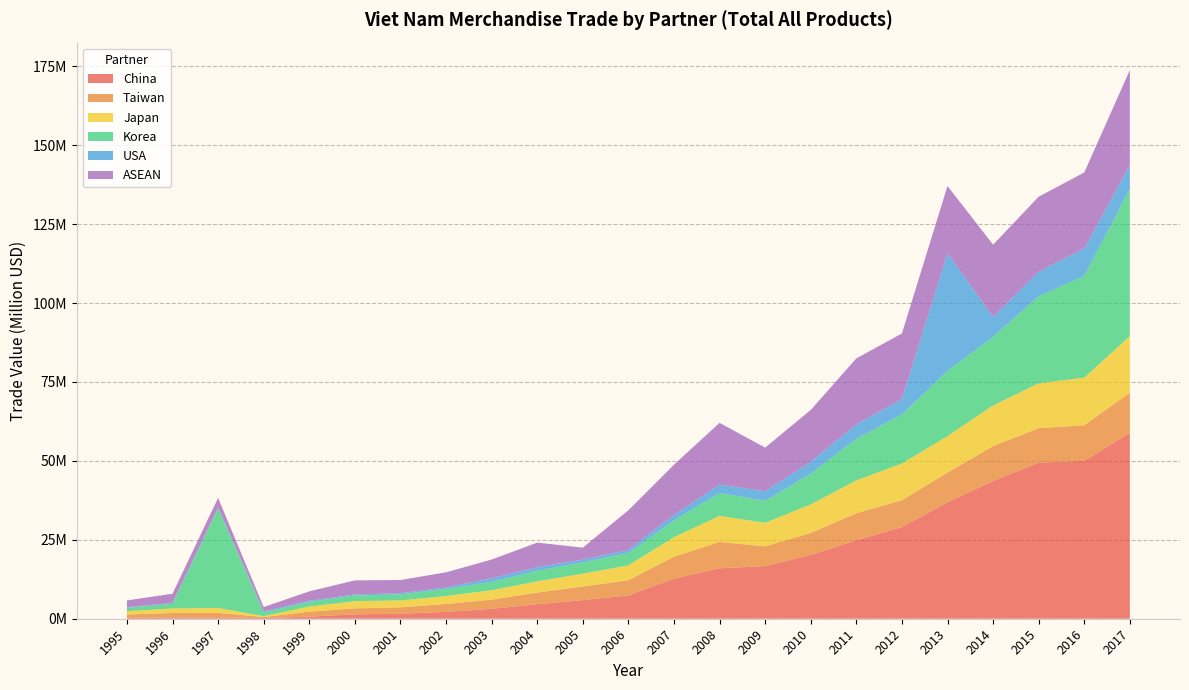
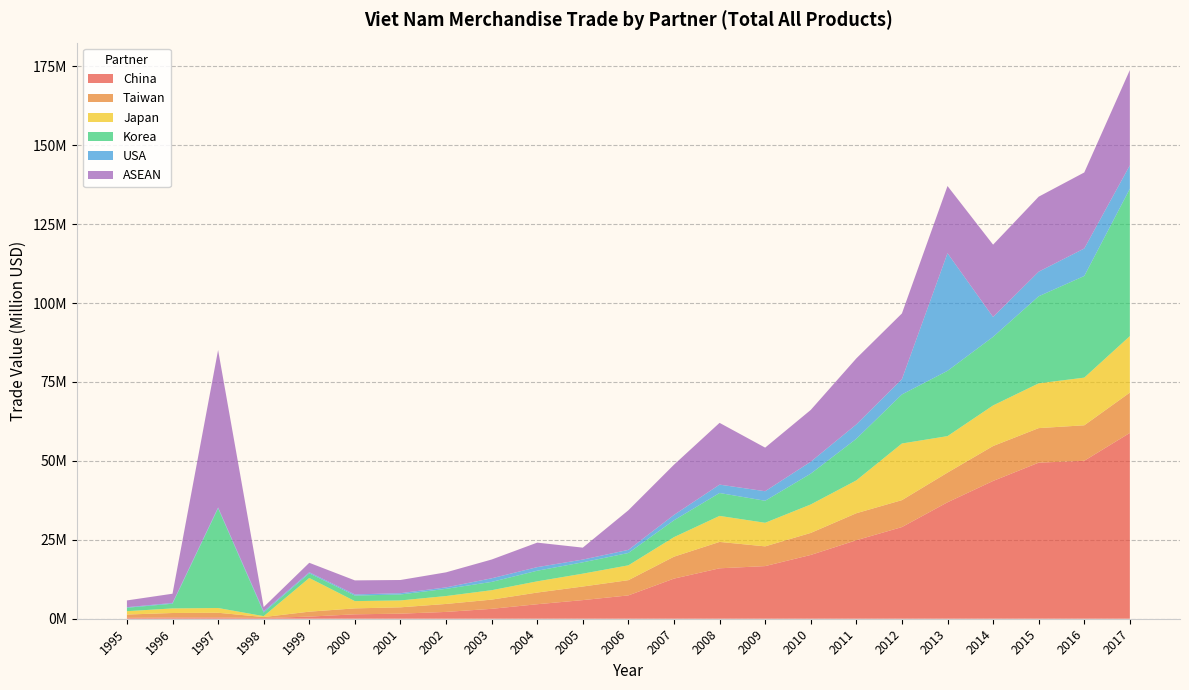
ASEAN, 1997: 3000000 -> 50000000
Japan, 1999: 2000000 -> 11000000
Japan, 2012: 12000000 -> 18000000
